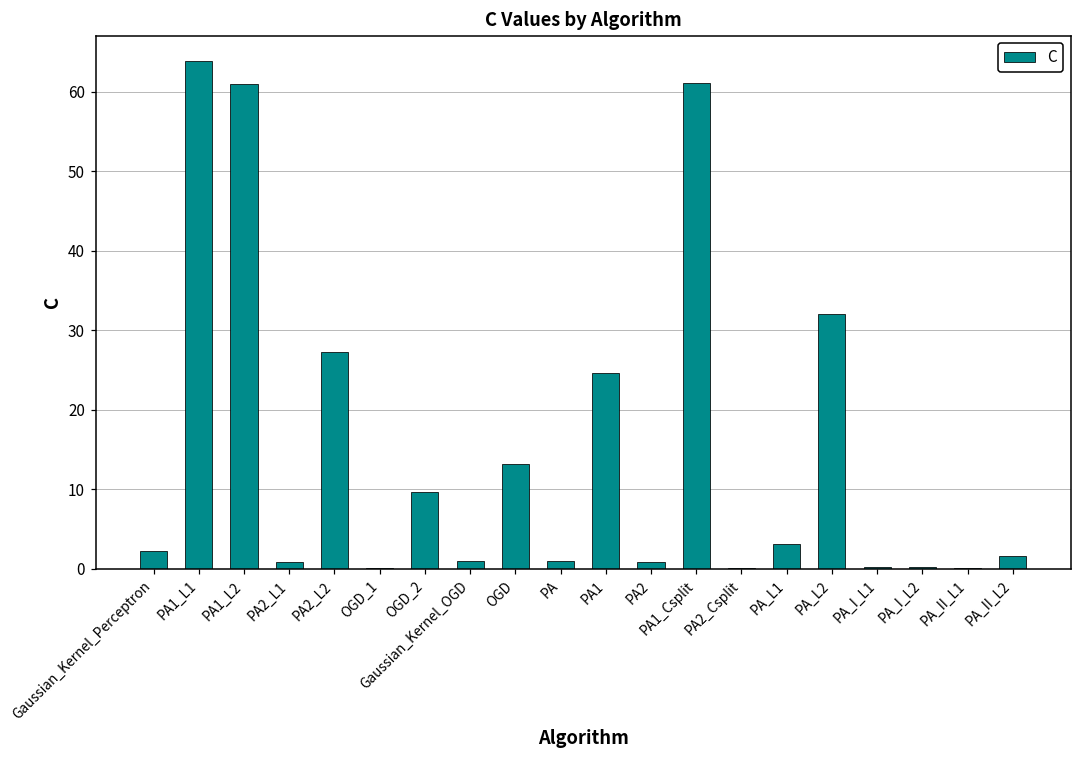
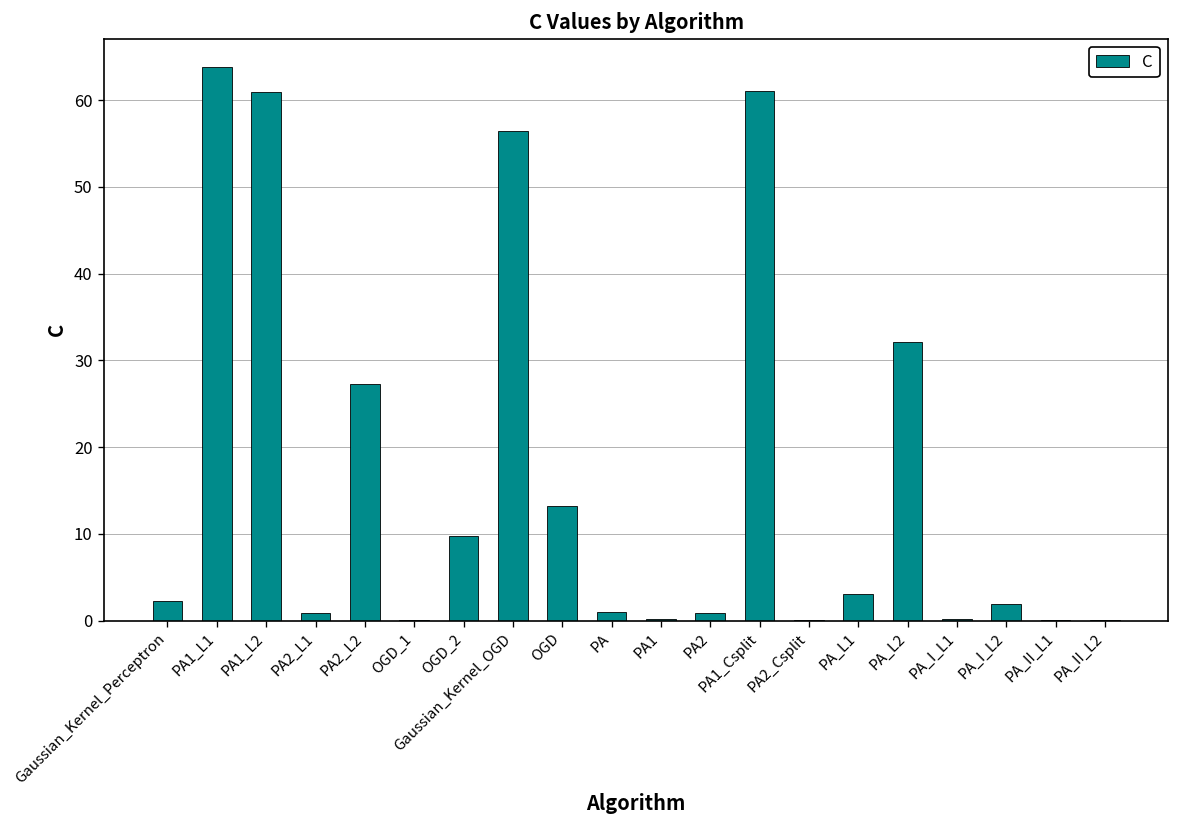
Gaussian_Kernel_OGD: 1 -> 57
PA1: 25 -> 0
PA_I_L2: 0 -> 2
PA_II_L2: 2 -> 0
